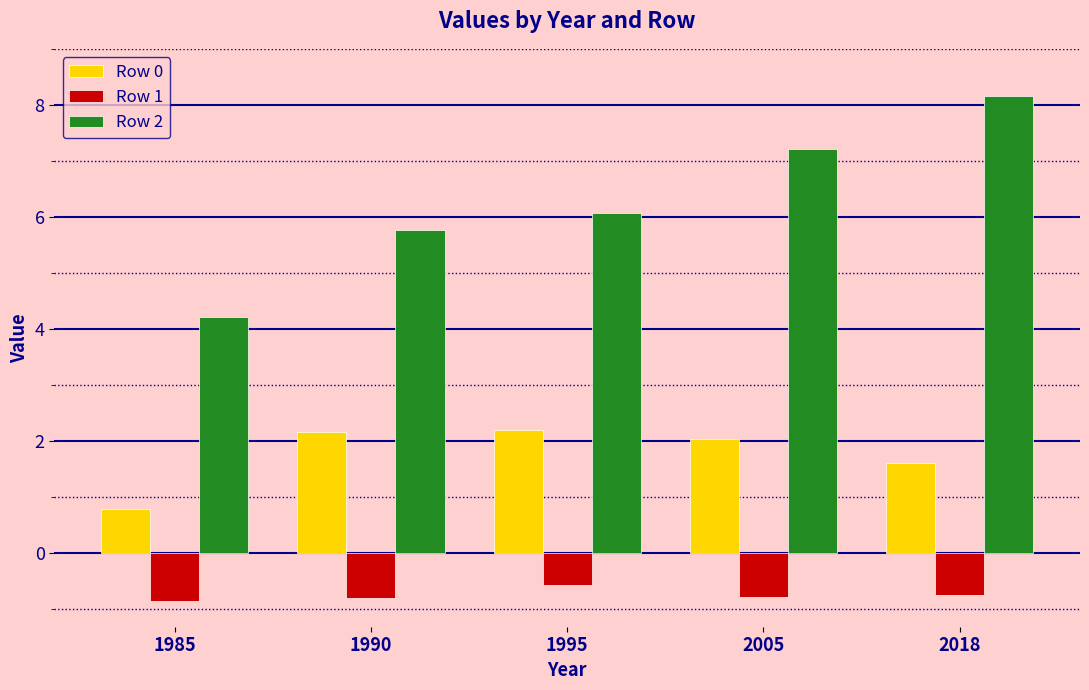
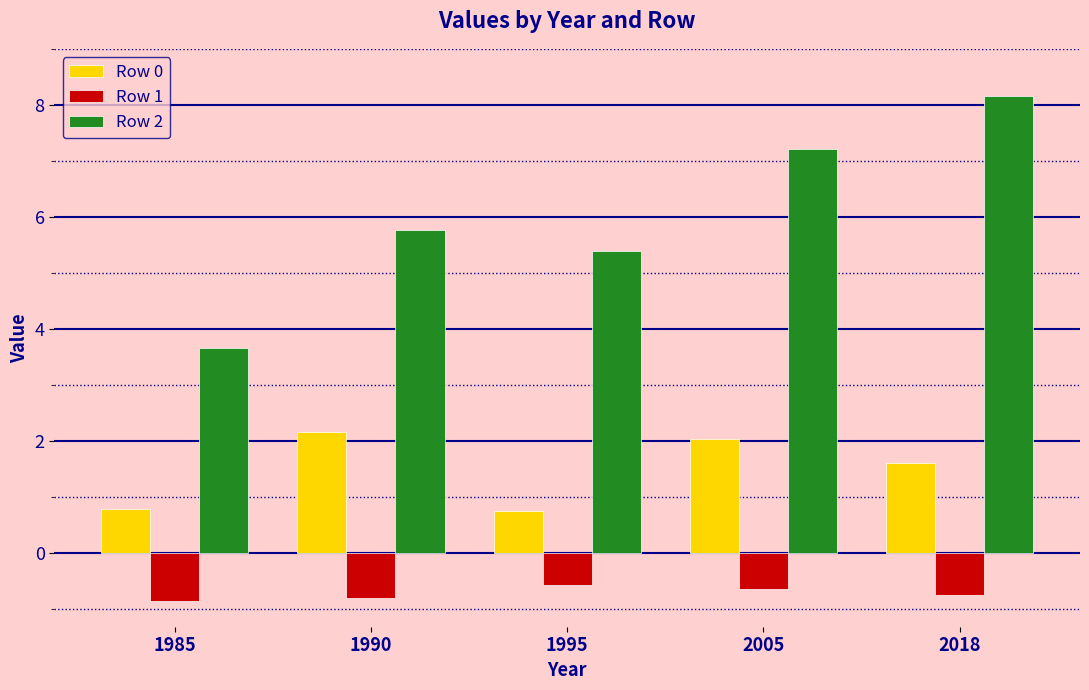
Row 2, 1985: 4.2 -> 3.7
Row 0, 1995: 2.2 -> 0.7
Row 2, 1995: 6.1 -> 5.4
Row 1, 2005: -0.8 -> -0.6
